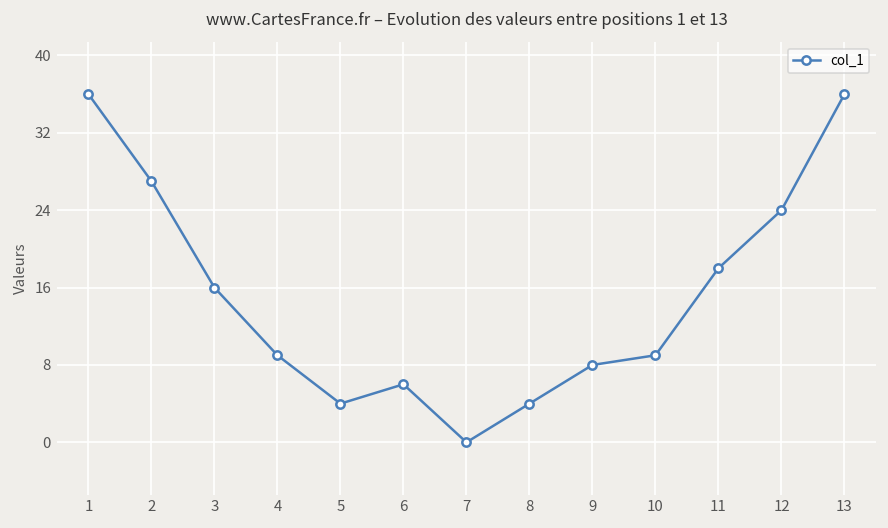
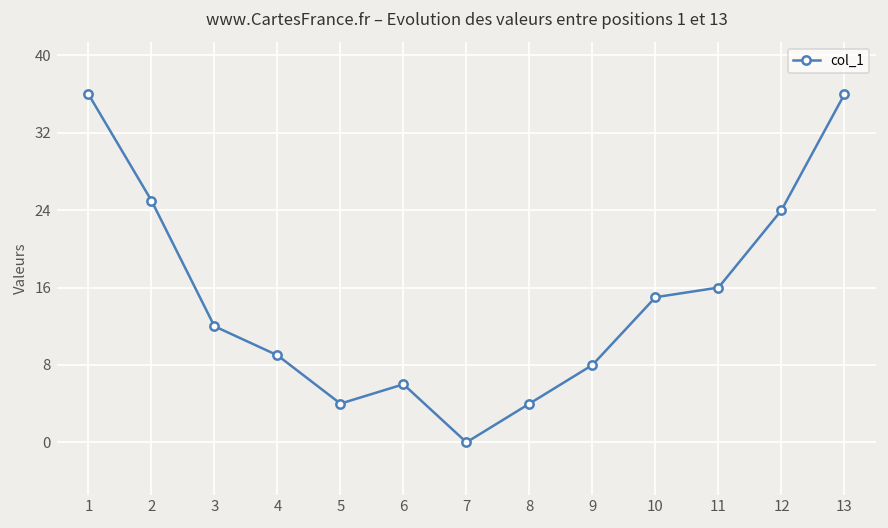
2: 27 -> 25
3: 16 -> 12
10: 9 -> 15
11: 18 -> 16
